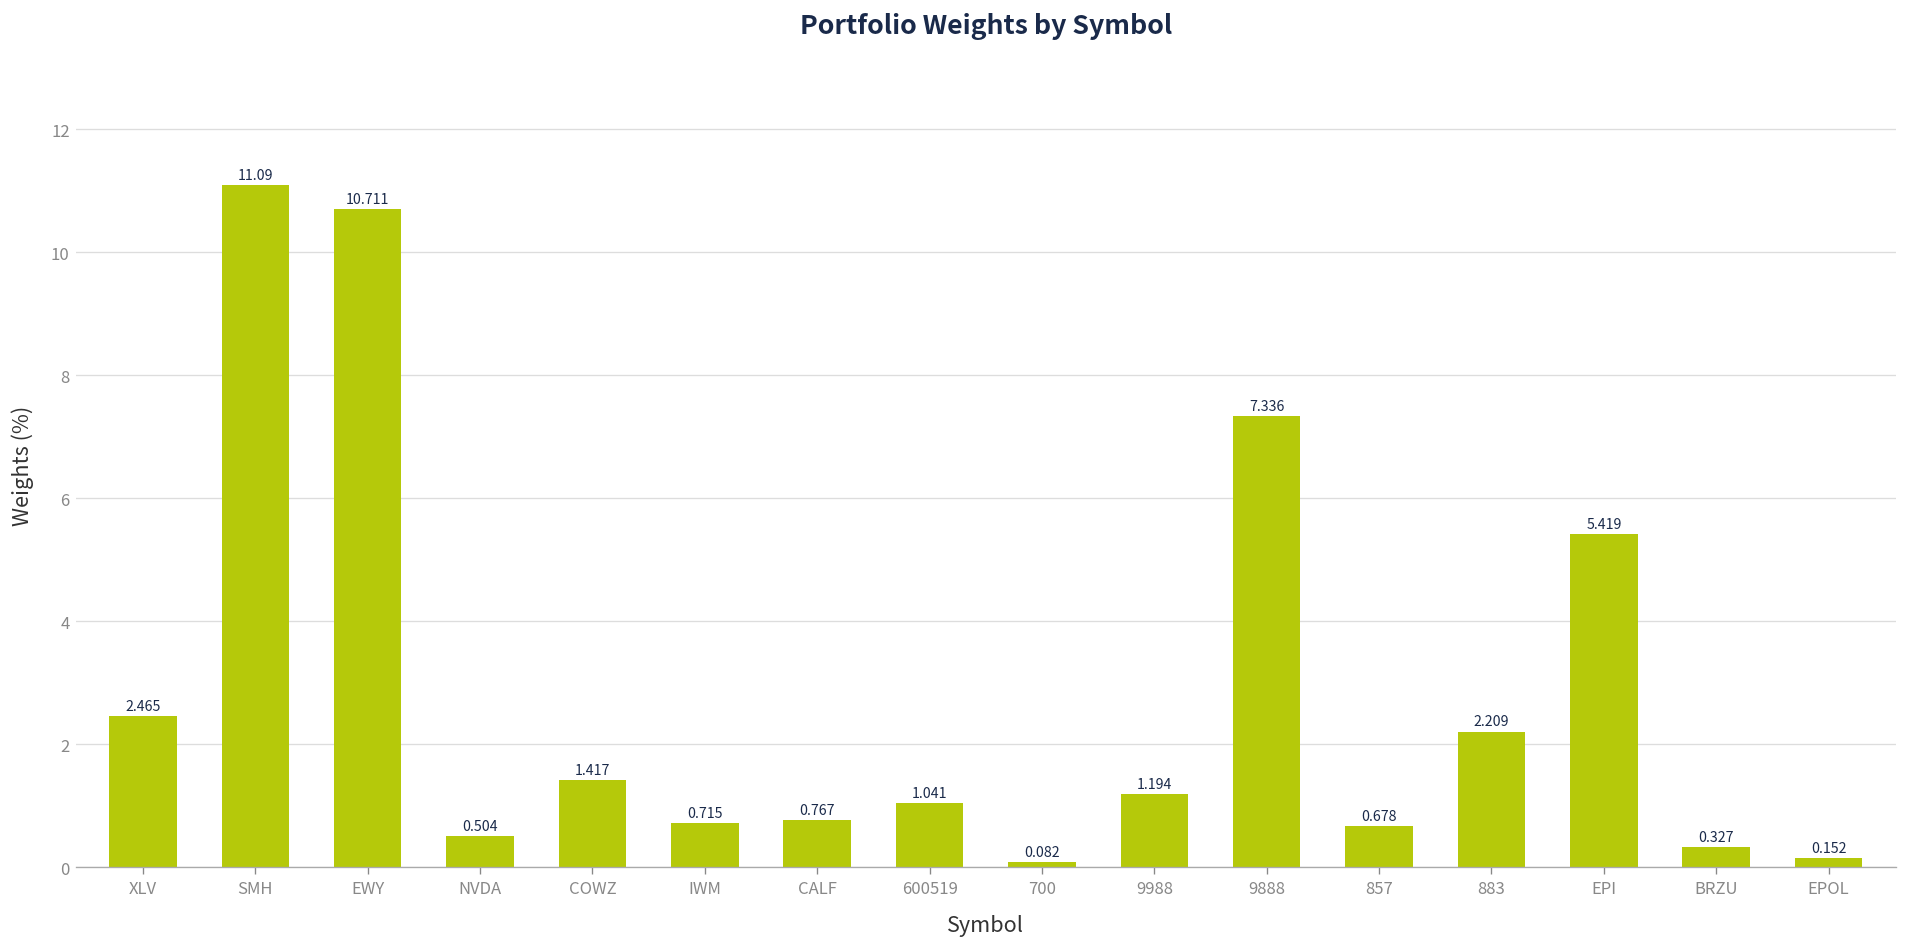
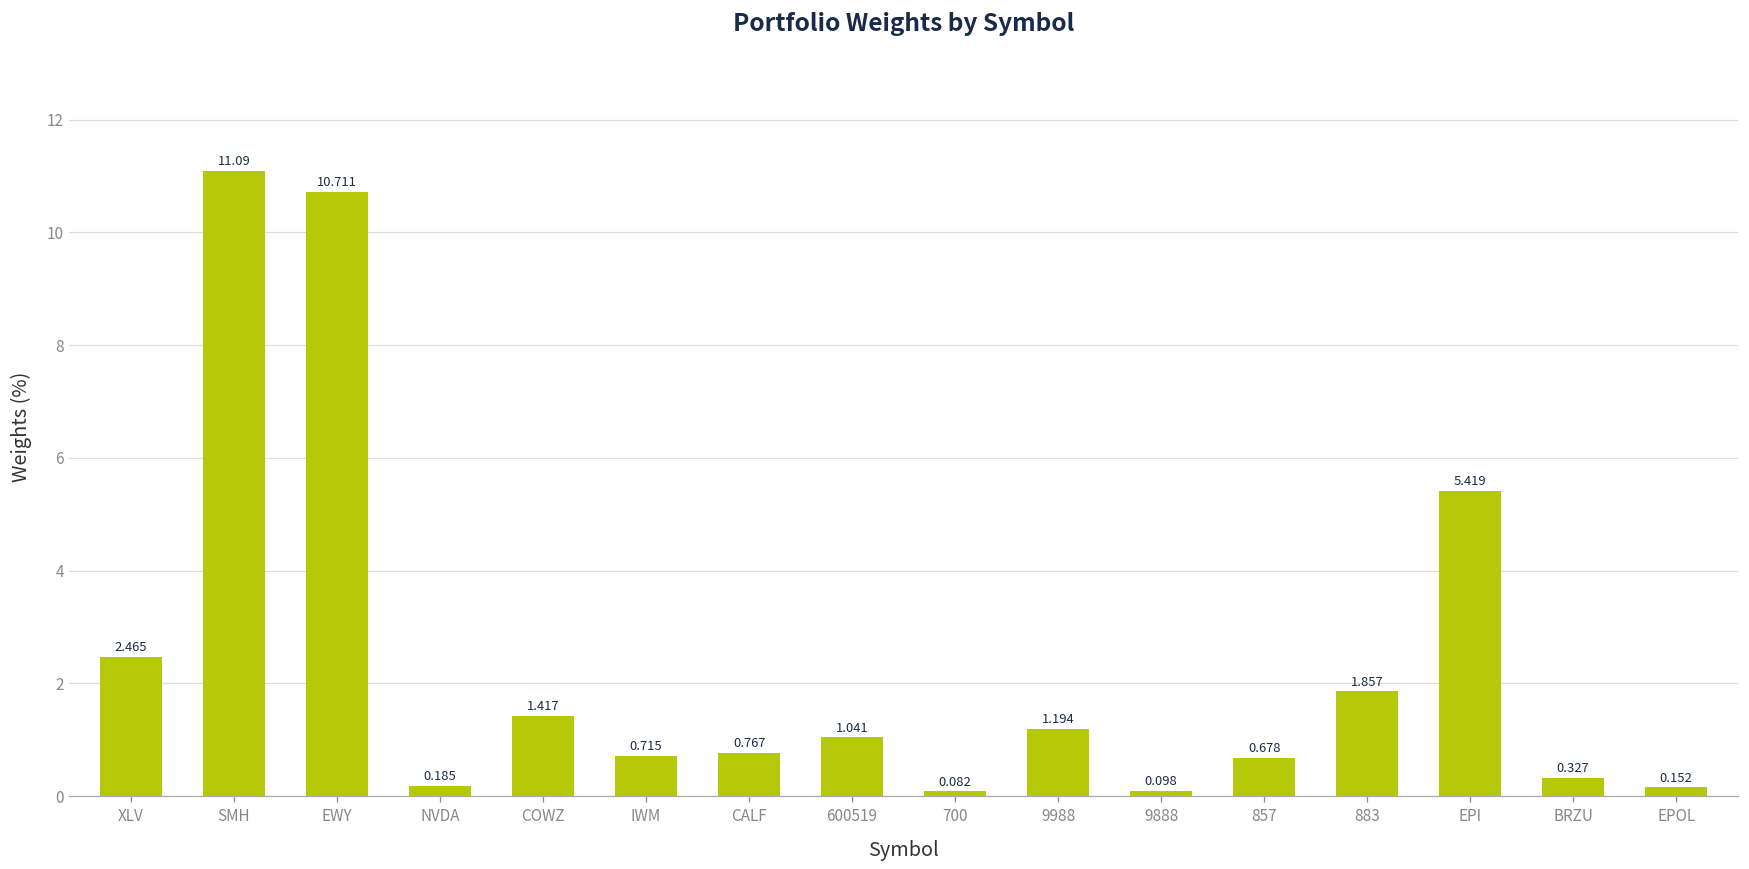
NVDA: 0.504 -> 0.185
9888: 7.336 -> 0.098
883: 2.209 -> 1.857
